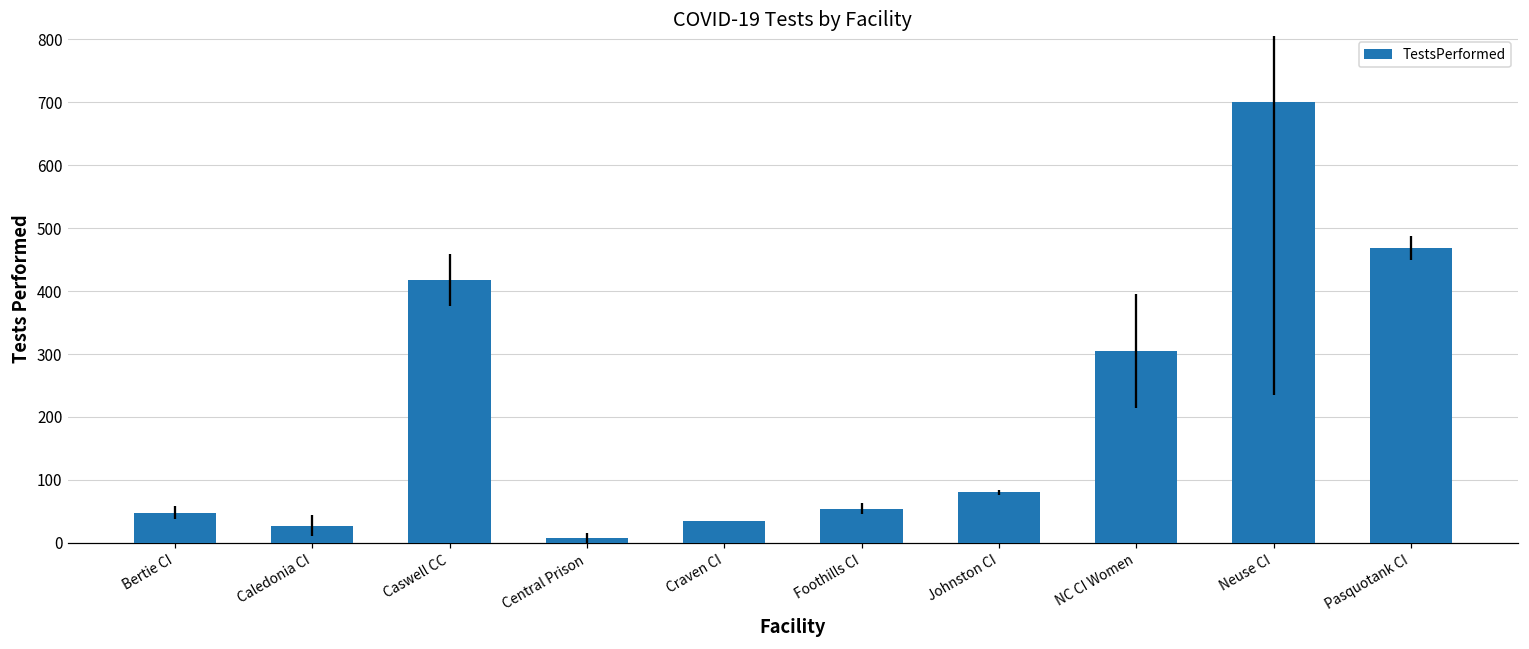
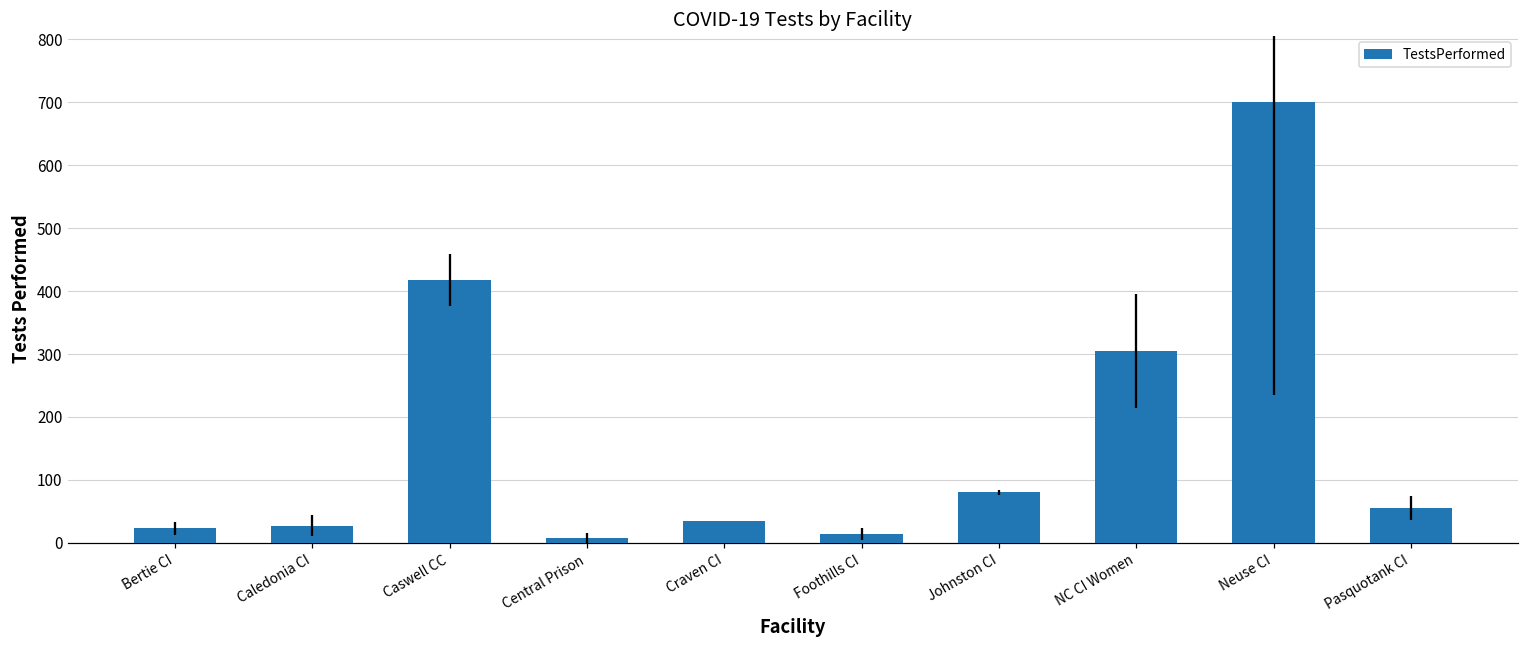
Bertie CI: 50 -> 20
Foothills CI: 50 -> 10
Pasquotank CI: 470 -> 60
